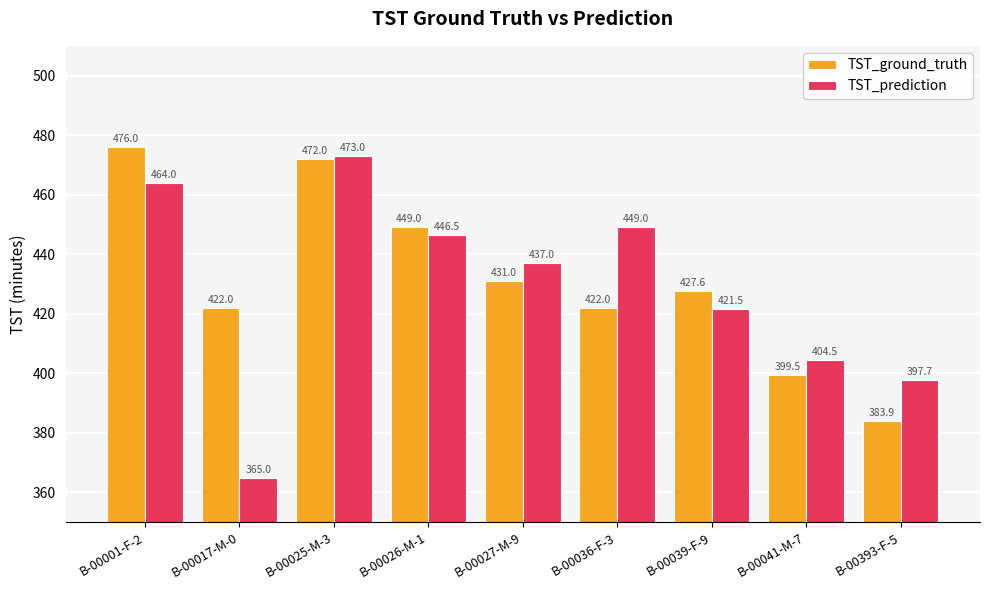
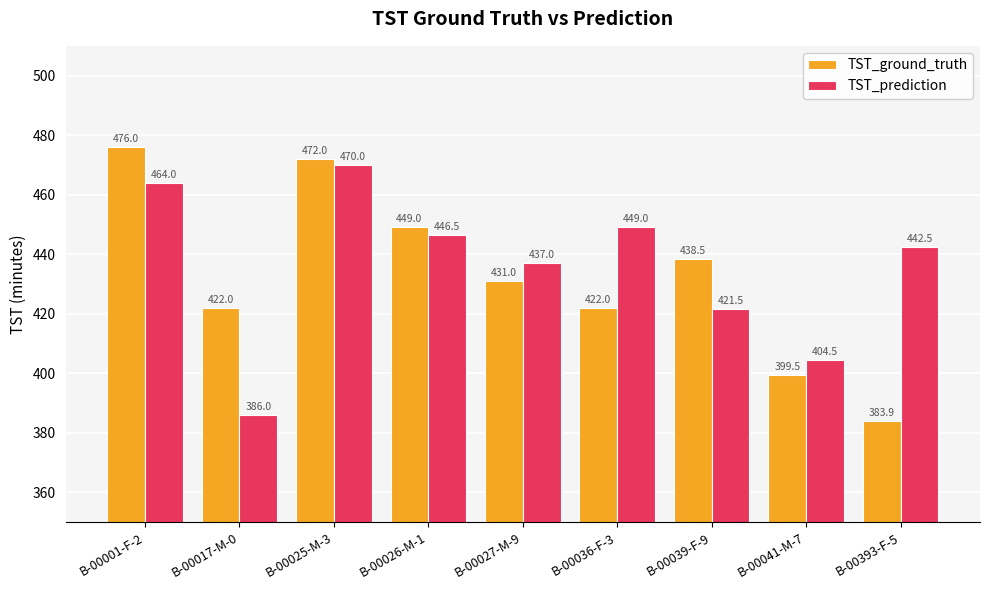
TST_prediction, B-00017-M-0: 365.0 -> 386.0
TST_prediction, B-00025-M-3: 473.0 -> 470.0
TST_ground_truth, B-00039-F-9: 427.6 -> 438.5
TST_prediction, B-00393-F-5: 397.7 -> 442.5
